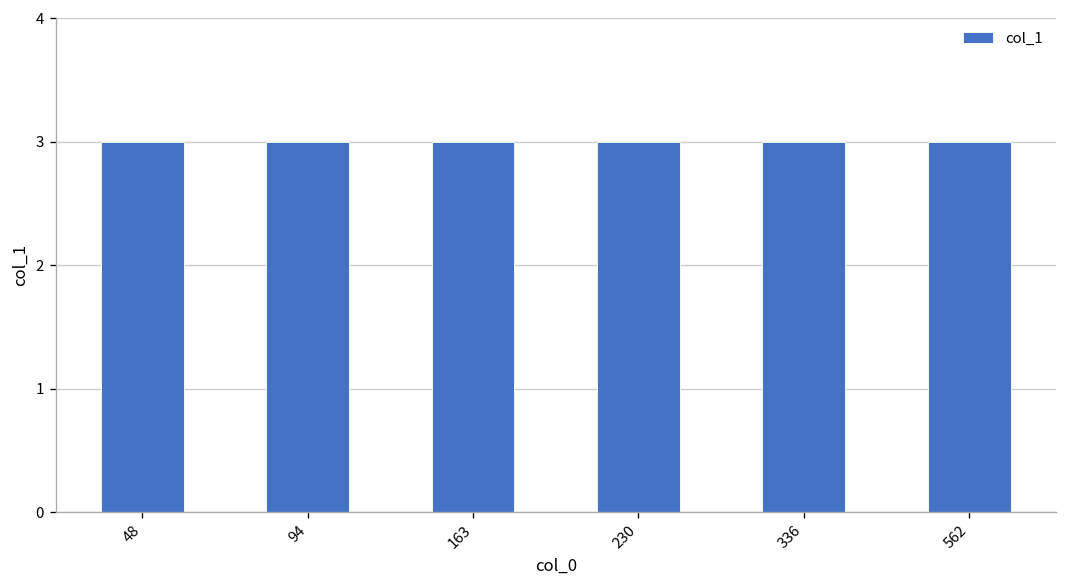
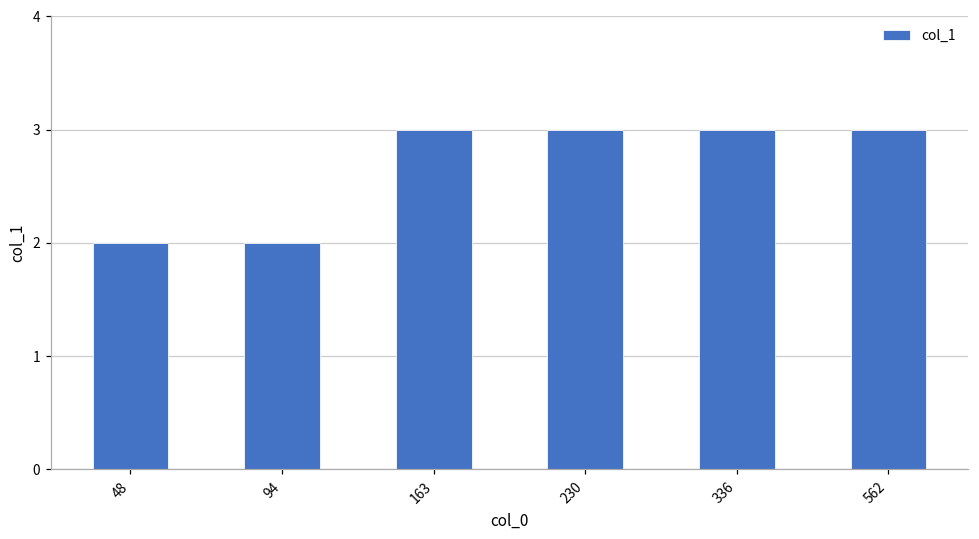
48: 3 -> 2
94: 3 -> 2
